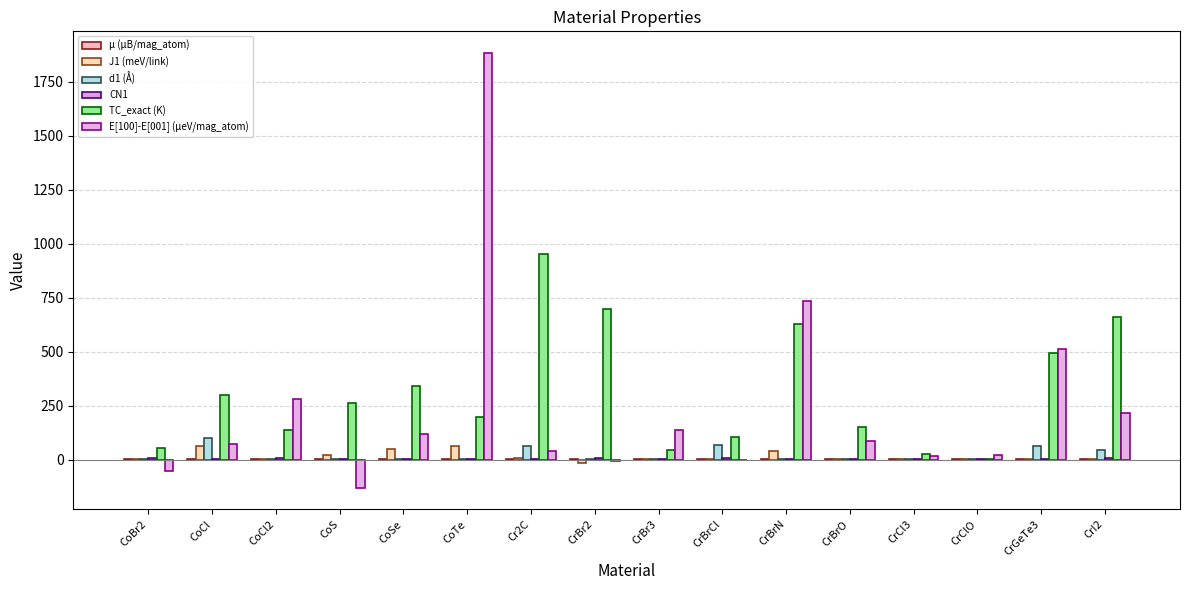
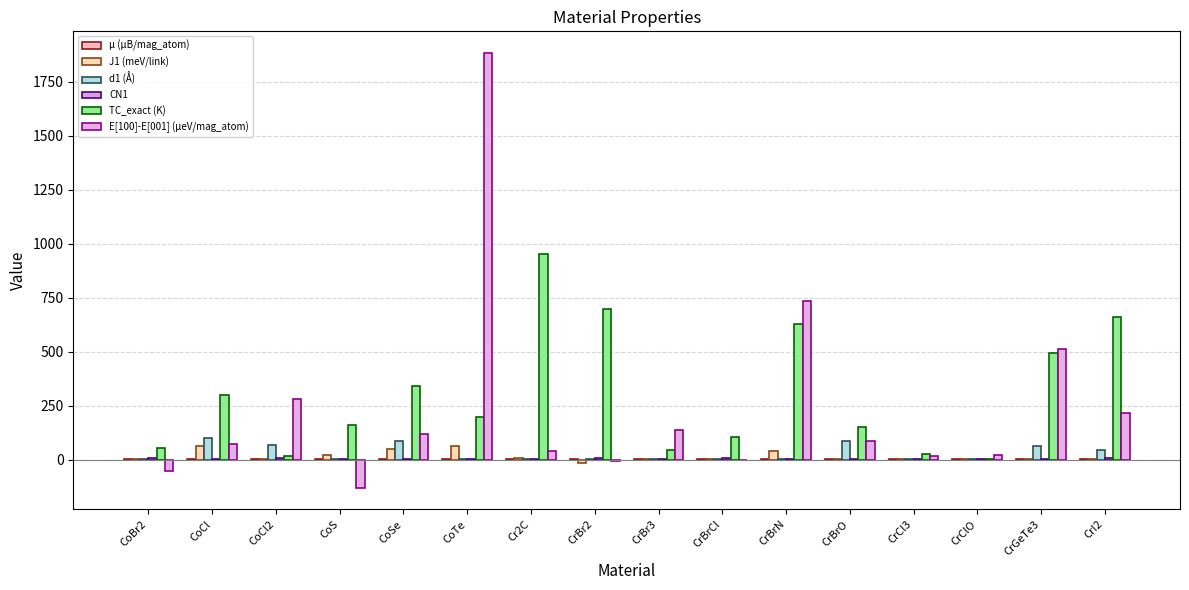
d1 (Å), CoCl2: 0 -> 70
TC_exact (K), CoCl2: 140 -> 20
TC_exact (K), CoS: 260 -> 160
d1 (Å), CoSe: 0 -> 90
d1 (Å), Cr2C: 60 -> 0
d1 (Å), CrBrCl: 70 -> 0
d1 (Å), CrBrO: 0 -> 90
